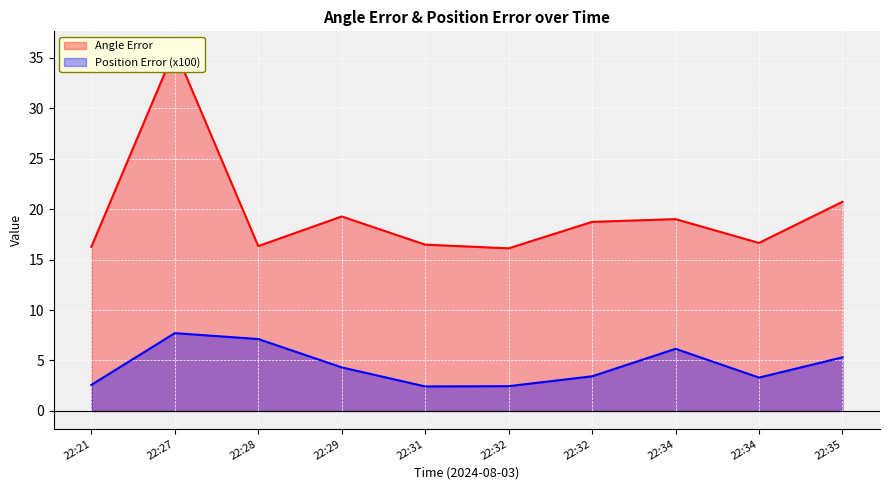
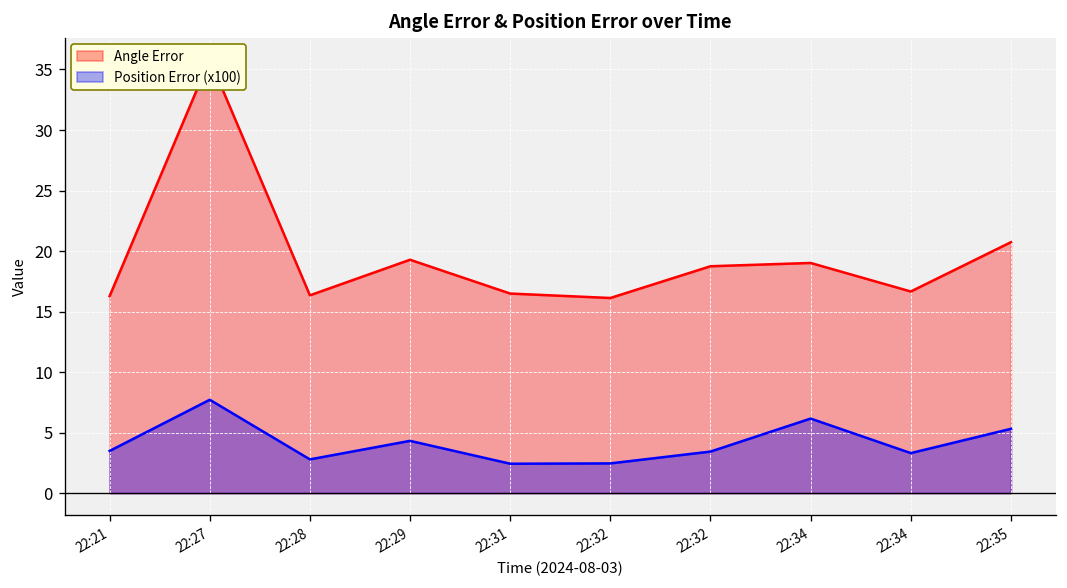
Position Error (x100), 22:21: 2.6 -> 3.5
Position Error (x100), 22:28: 7.1 -> 2.8
